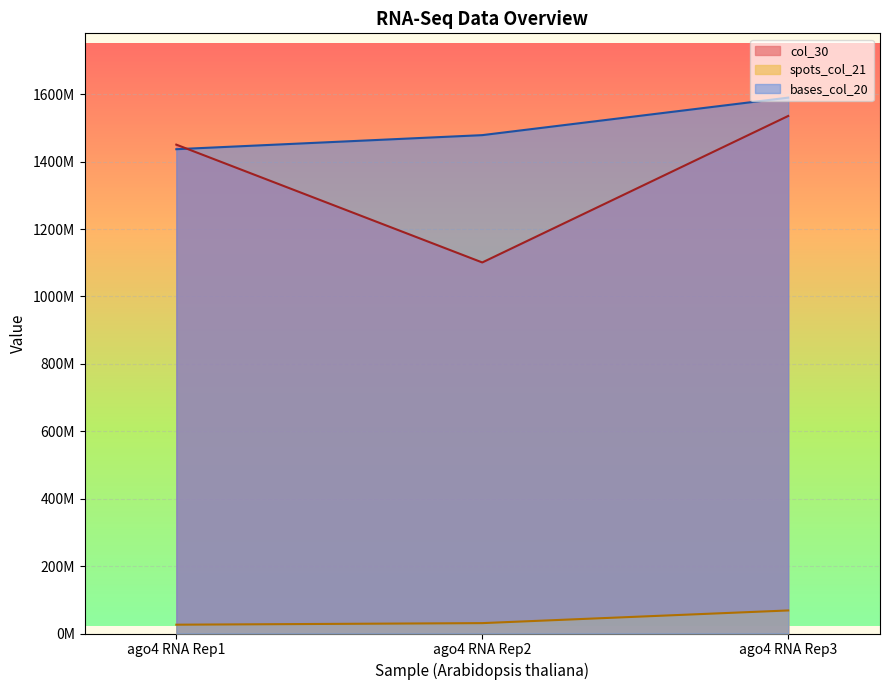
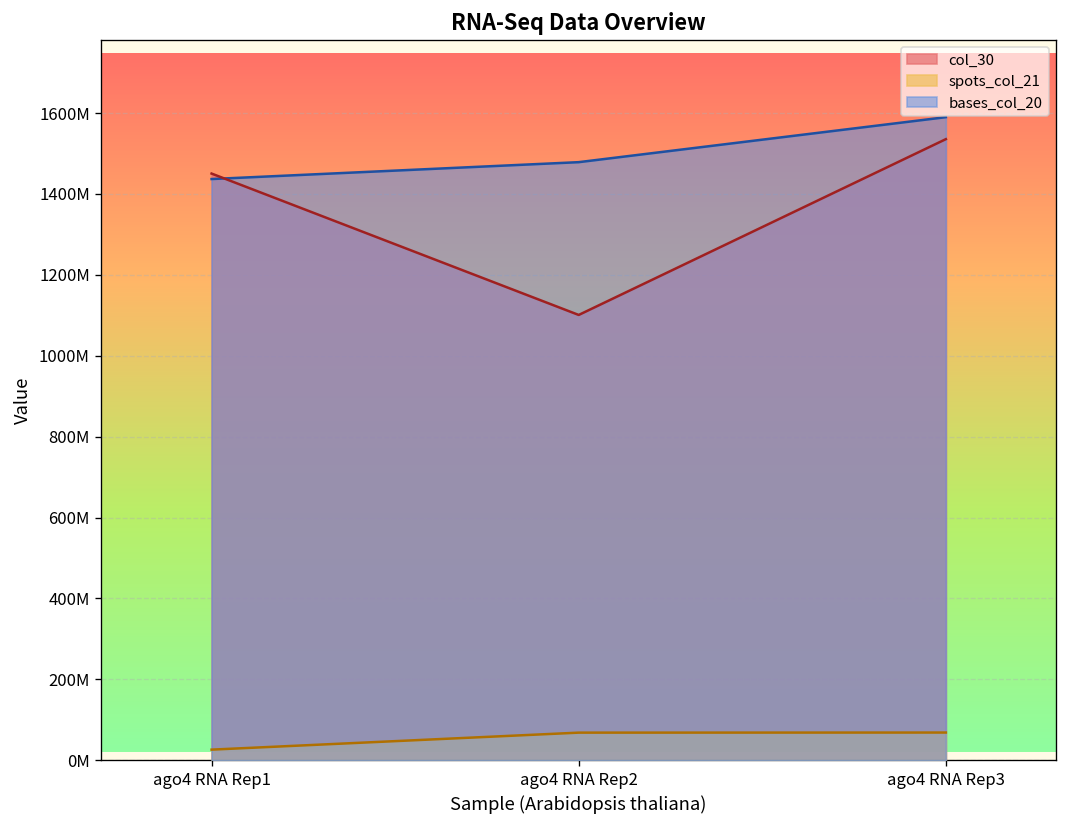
spots_col_21, ago4 RNA Rep2: 30000000 -> 70000000
